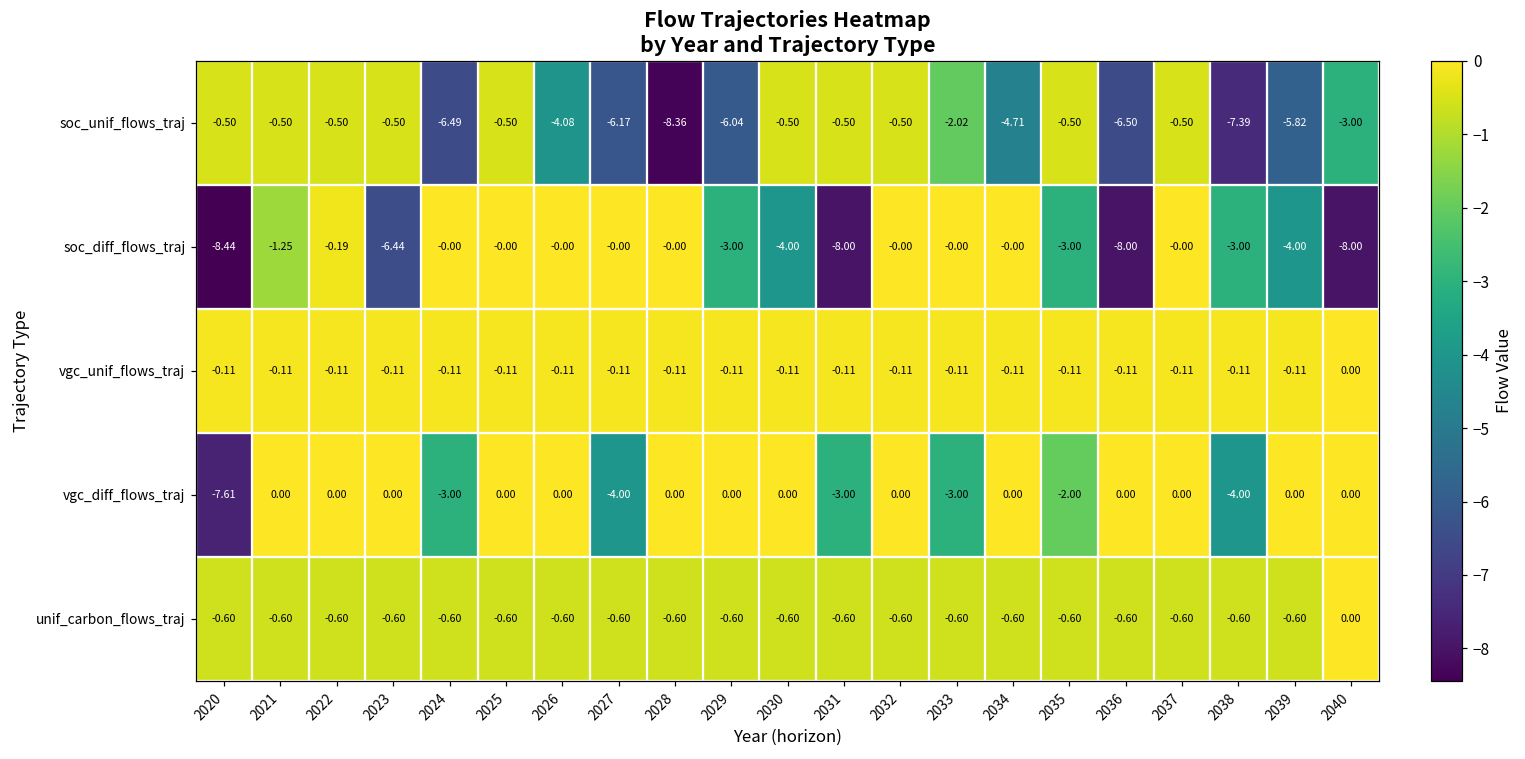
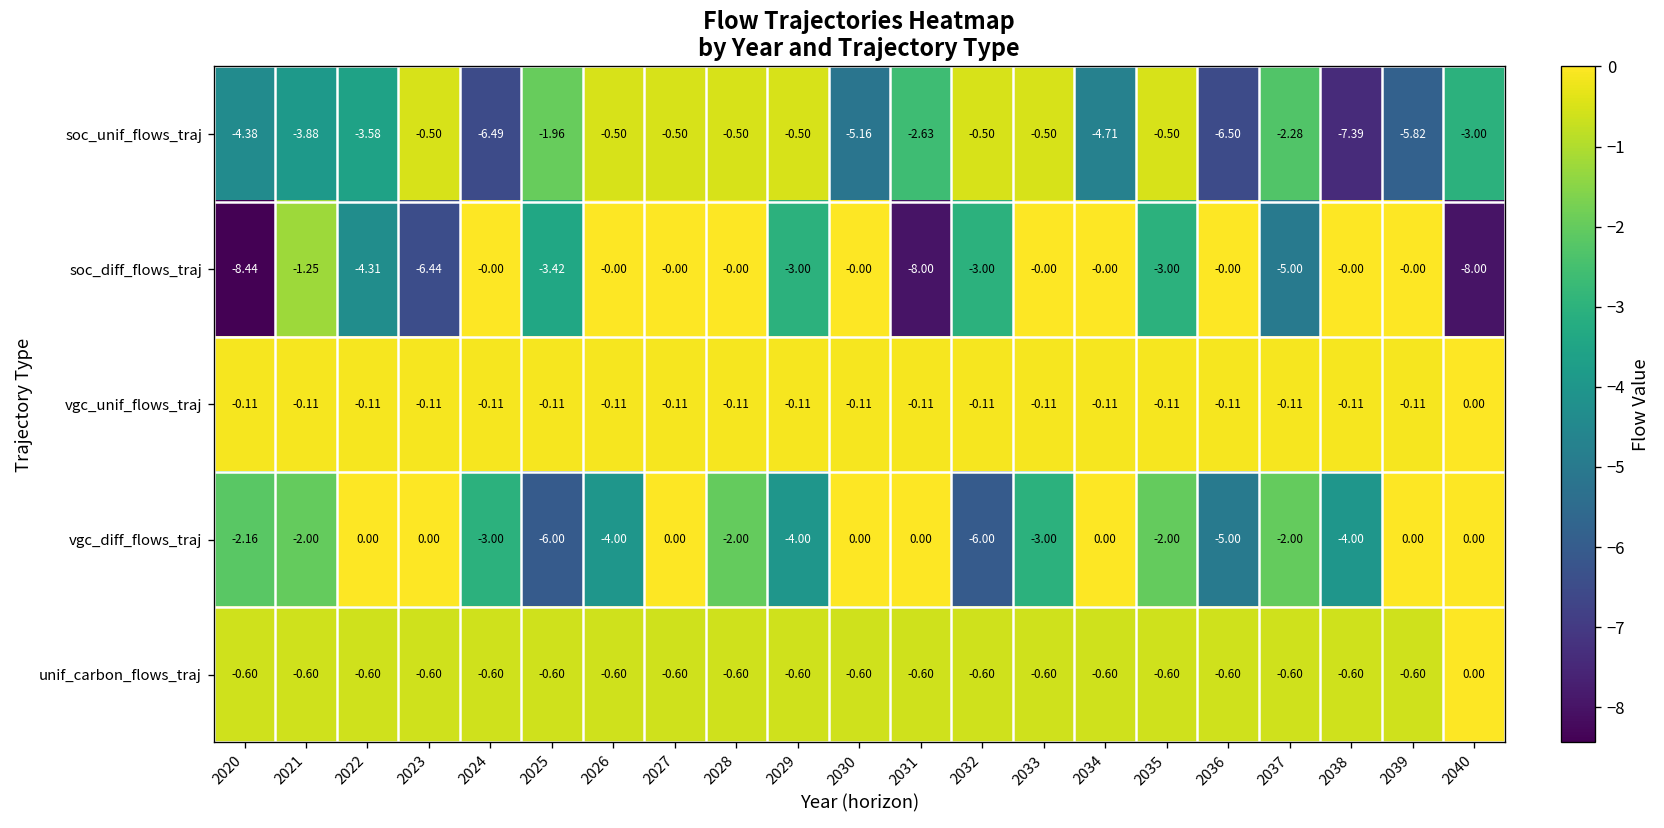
soc_unif_flows_traj, 2020: -0.50 -> -4.38
soc_unif_flows_traj, 2021: -0.50 -> -3.88
soc_unif_flows_traj, 2022: -0.50 -> -3.58
soc_unif_flows_traj, 2025: -0.50 -> -1.96
soc_unif_flows_traj, 2026: -4.08 -> -0.50
soc_unif_flows_traj, 2027: -6.17 -> -0.50
soc_unif_flows_traj, 2028: -8.36 -> -0.50
soc_unif_flows_traj, 2029: -6.04 -> -0.50
soc_unif_flows_traj, 2030: -0.50 -> -5.16
soc_unif_flows_traj, 2031: -0.50 -> -2.63
soc_unif_flows_traj, 2033: -2.02 -> -0.50
soc_unif_flows_traj, 2037: -0.50 -> -2.28
soc_diff_flows_traj, 2022: -0.19 -> -4.31
soc_diff_flows_traj, 2025: -0.00 -> -3.42
soc_diff_flows_traj, 2030: -4.00 -> -0.00
soc_diff_flows_traj, 2032: -0.00 -> -3.00
soc_diff_flows_traj, 2036: -8.00 -> -0.00
soc_diff_flows_traj, 2037: -0.00 -> -5.00
soc_diff_flows_traj, 2038: -3.00 -> -0.00
soc_diff_flows_traj, 2039: -4.00 -> -0.00
vgc_diff_flows_traj, 2020: -7.61 -> -2.16
vgc_diff_flows_traj, 2021: 0.00 -> -2.00
vgc_diff_flows_traj, 2025: 0.00 -> -6.00
vgc_diff_flows_traj, 2026: 0.00 -> -4.00
vgc_diff_flows_traj, 2027: -4.00 -> 0.00
vgc_diff_flows_traj, 2028: 0.00 -> -2.00
vgc_diff_flows_traj, 2029: 0.00 -> -4.00
vgc_diff_flows_traj, 2031: -3.00 -> 0.00
vgc_diff_flows_traj, 2032: 0.00 -> -6.00
vgc_diff_flows_traj, 2036: 0.00 -> -5.00
vgc_diff_flows_traj, 2037: 0.00 -> -2.00
